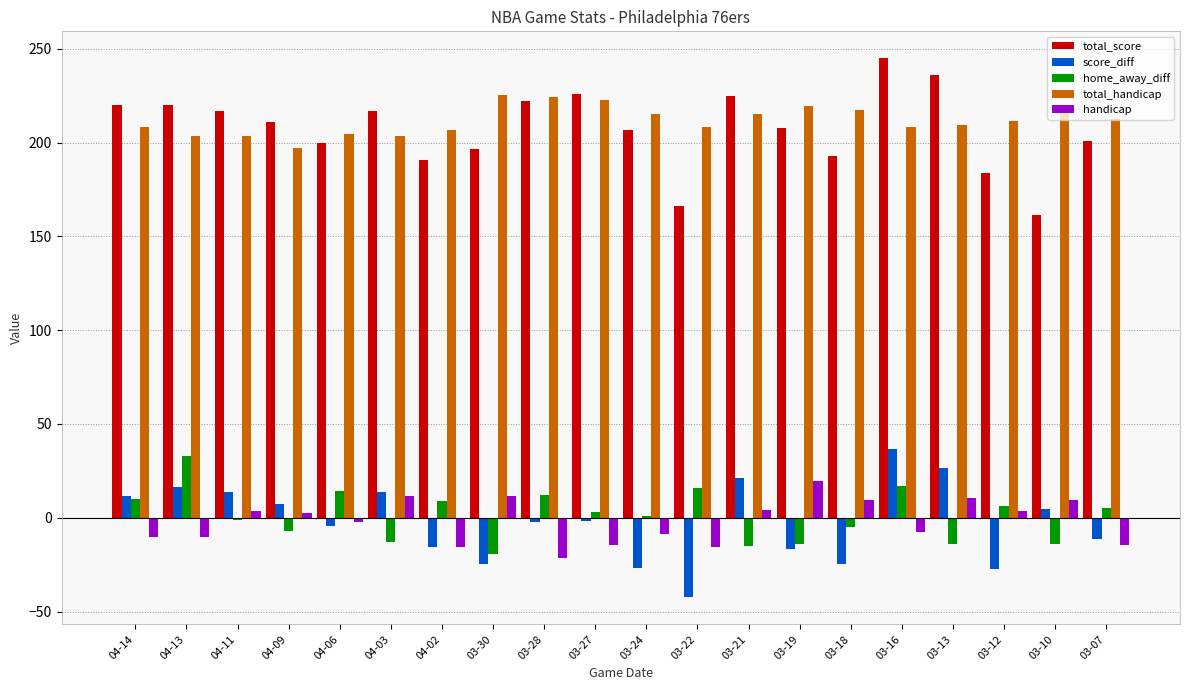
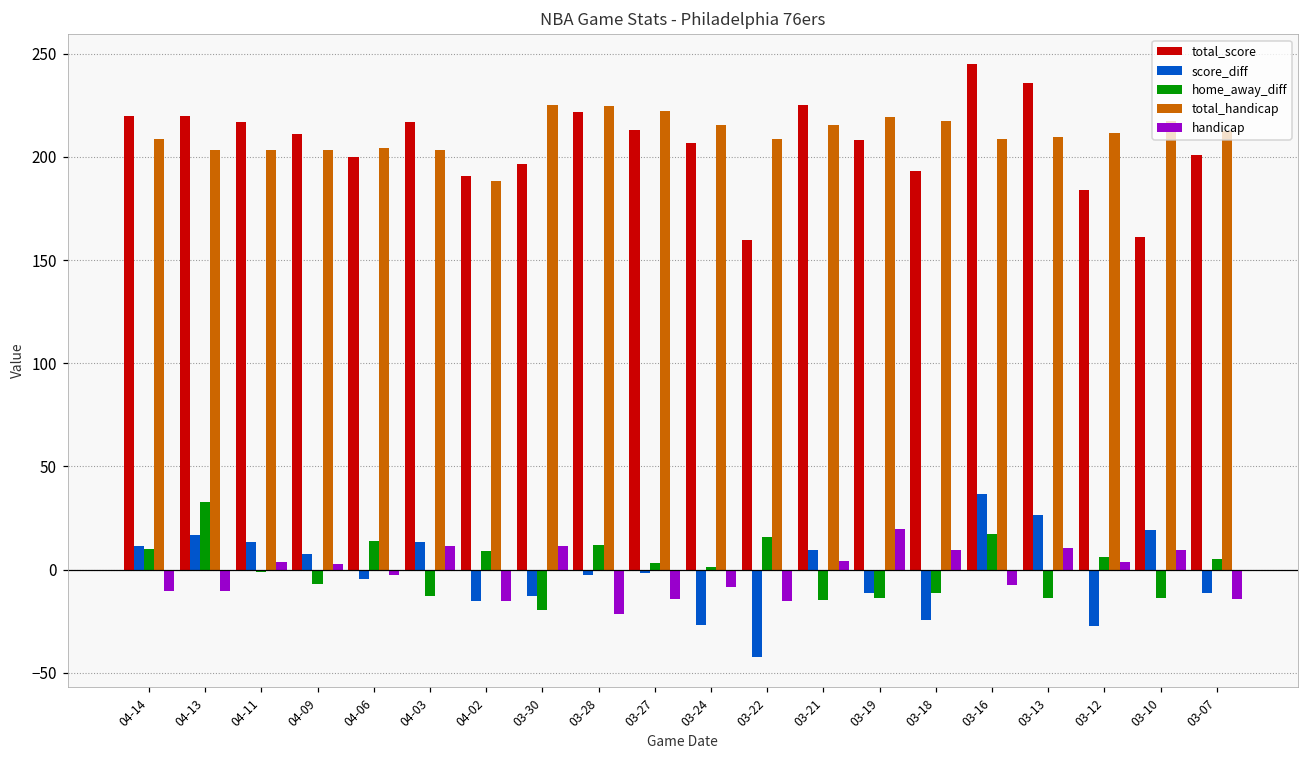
total_handicap, 04-09: 197 -> 204
total_handicap, 04-02: 207 -> 188
score_diff, 03-30: -25 -> -13
total_score, 03-27: 226 -> 213
total_score, 03-22: 166 -> 160
score_diff, 03-21: 21 -> 10
score_diff, 03-19: -16 -> -12
home_away_diff, 03-18: -5 -> -11
score_diff, 03-10: 5 -> 19
